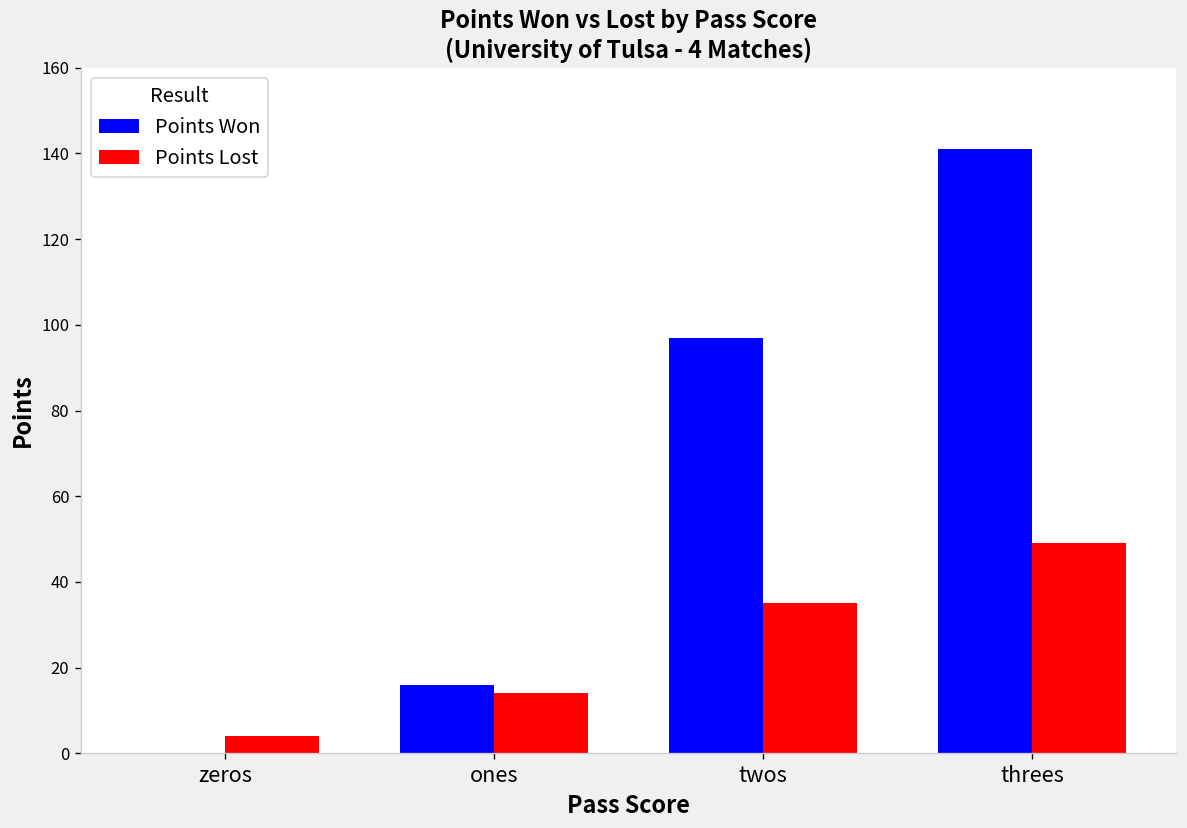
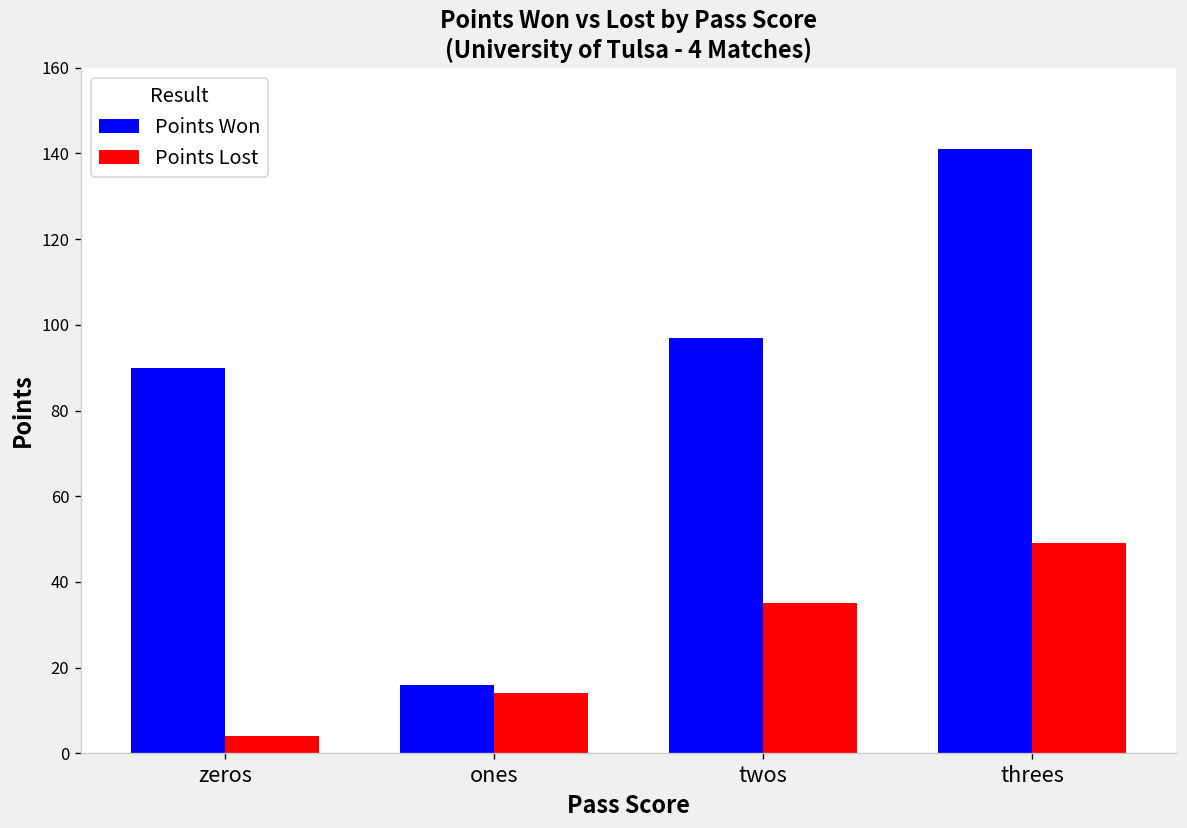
Points Won, zeros: 0 -> 90
